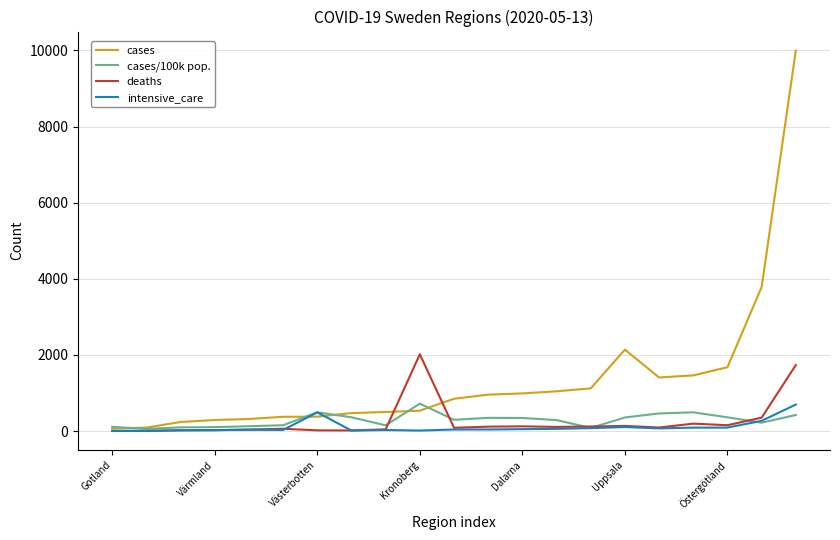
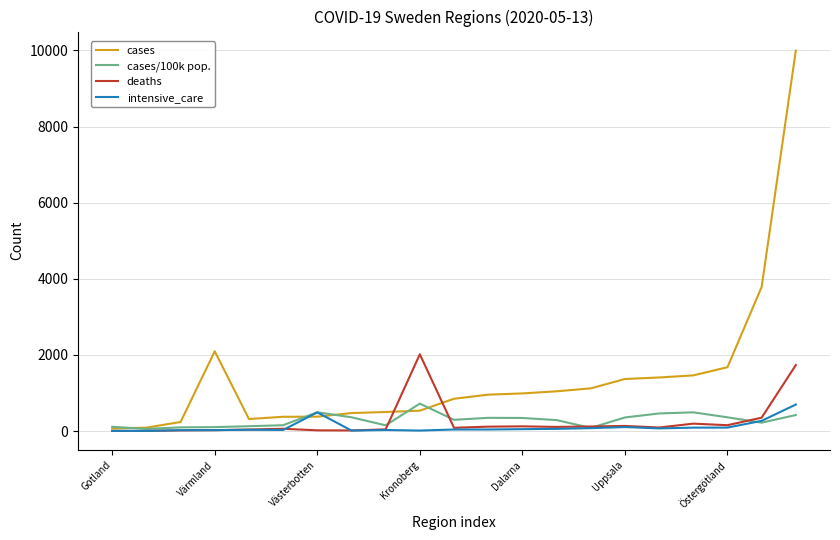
cases, Värmland: 300 -> 2100
cases, Uppsala: 2100 -> 1400
